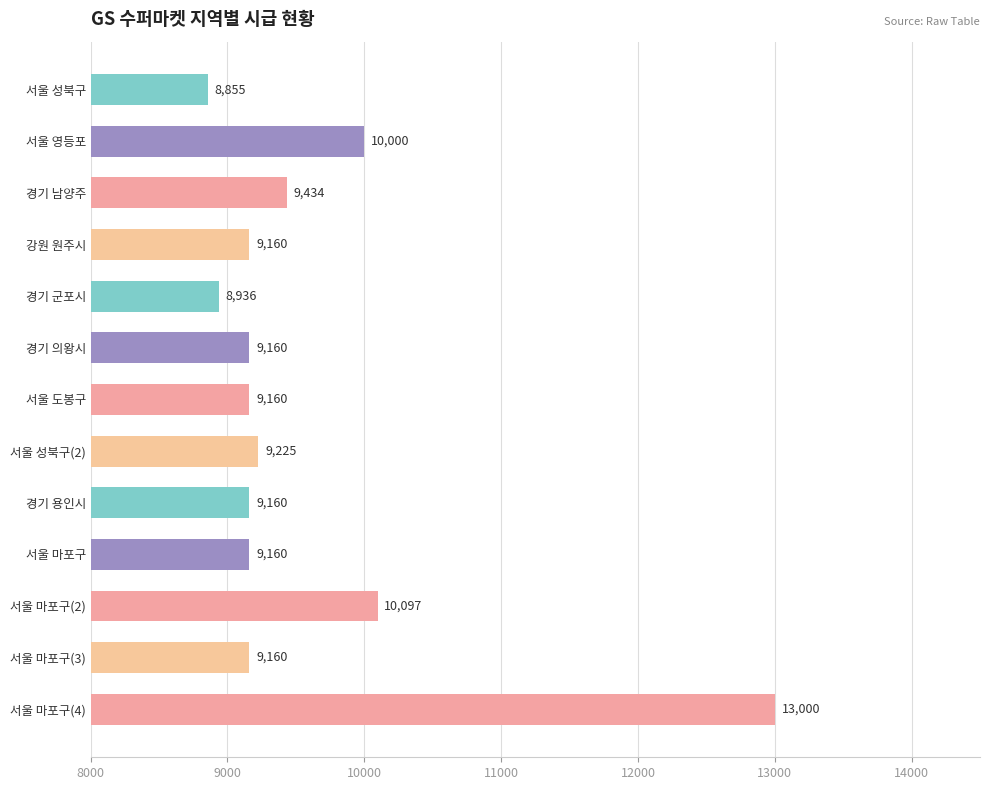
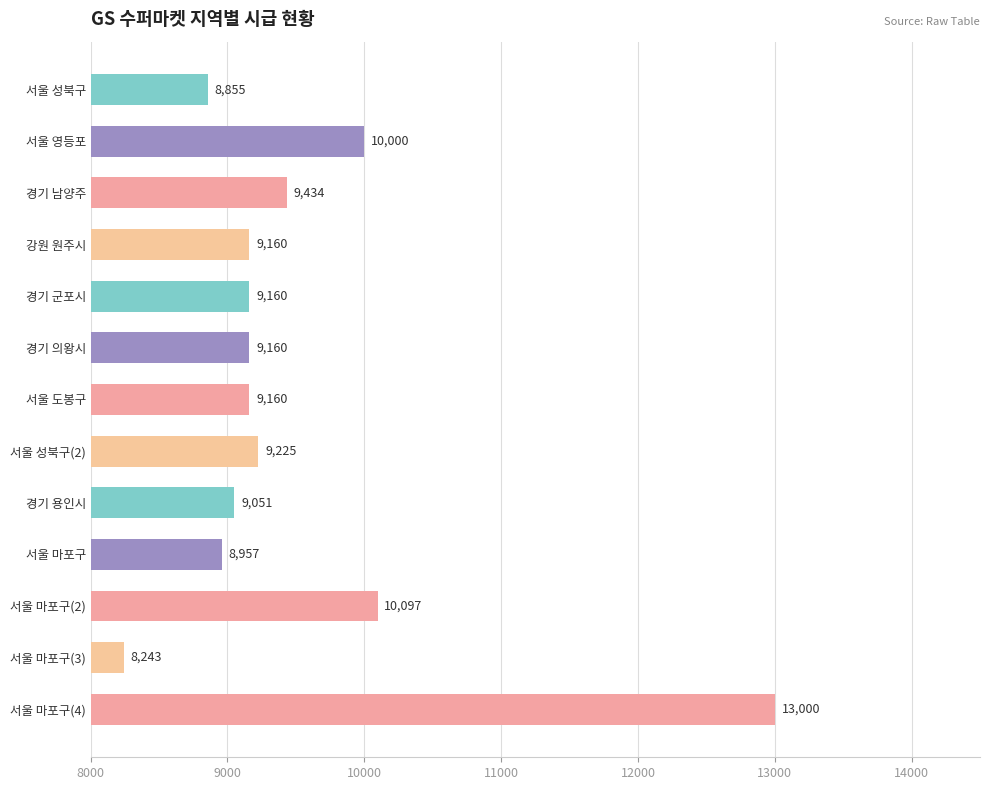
경기 군포시: 8,936 -> 9,160
경기 용인시: 9,160 -> 9,051
서울 마포구: 9,160 -> 8,957
서울 마포구(3): 9,160 -> 8,243
